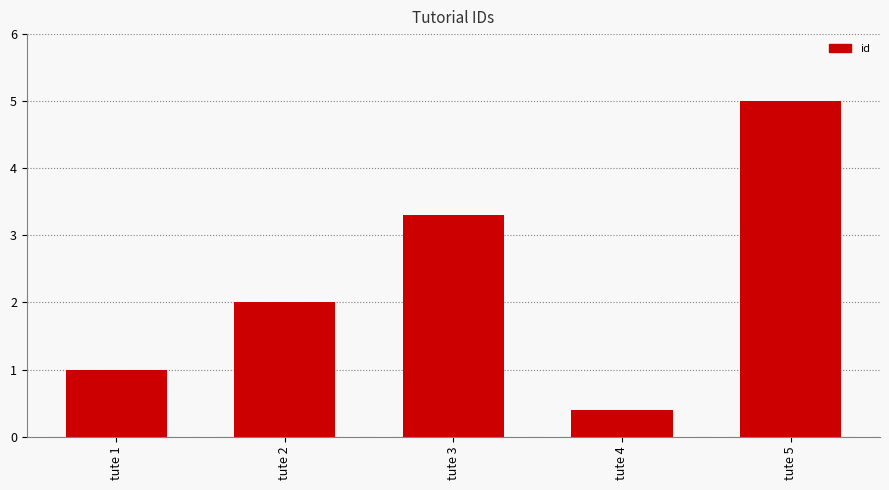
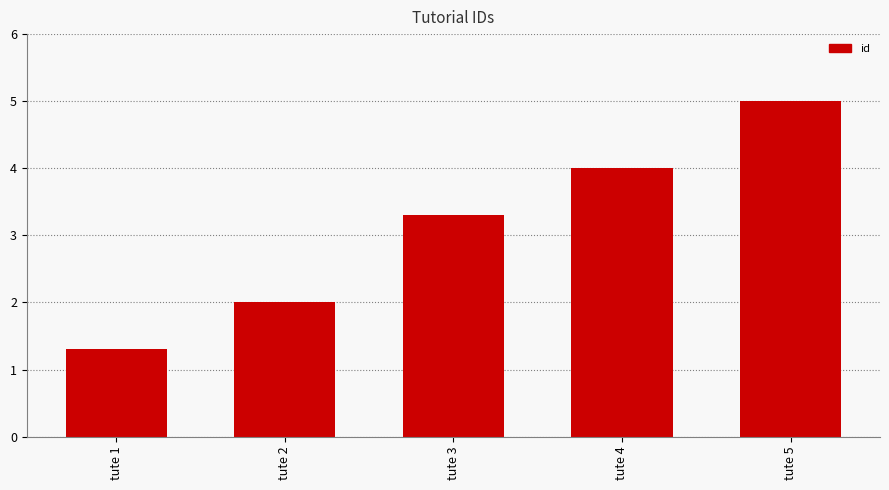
tute 1: 1.0 -> 1.3
tute 4: 0.4 -> 4.0
